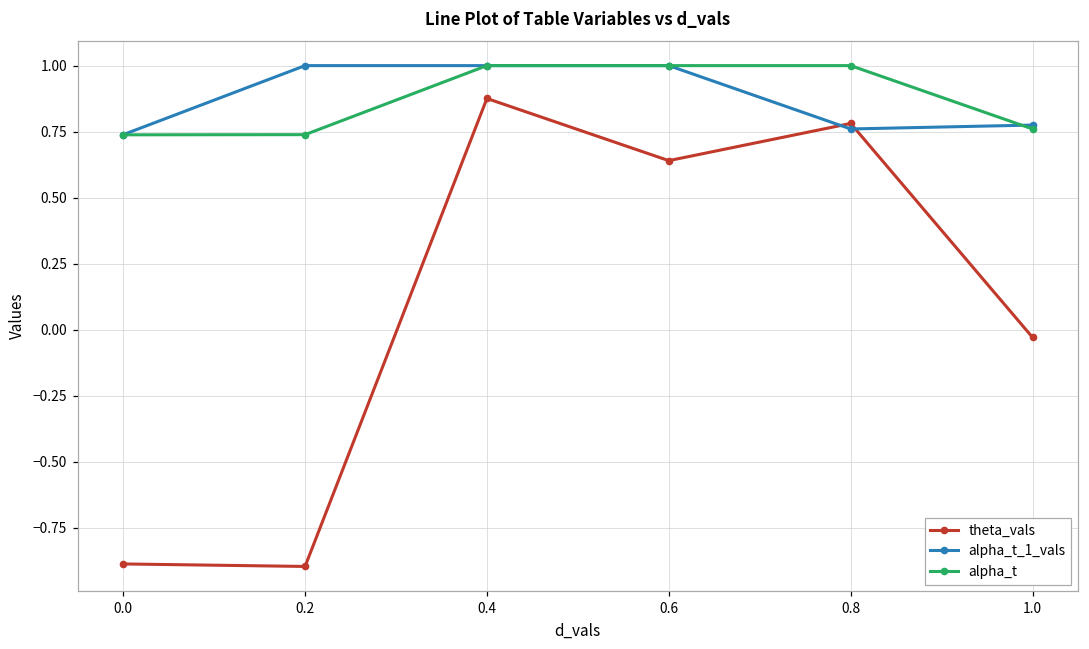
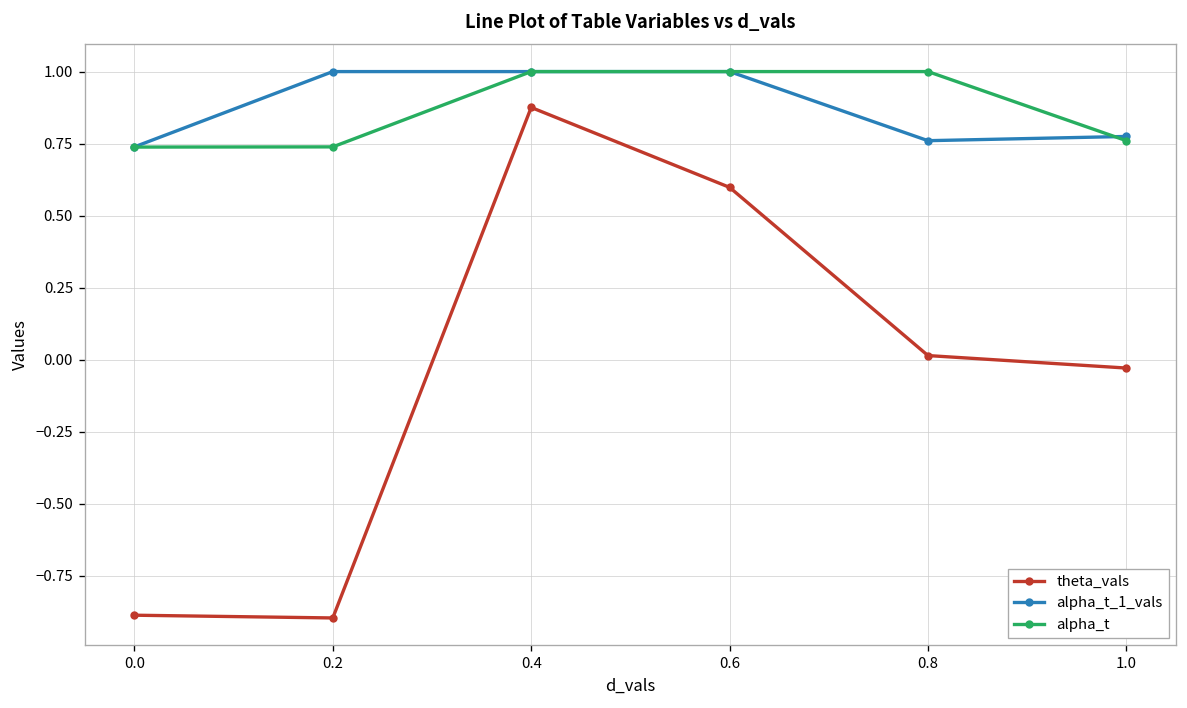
theta_vals, 0.6: 0.64 -> 0.60
theta_vals, 0.8: 0.78 -> 0.01
